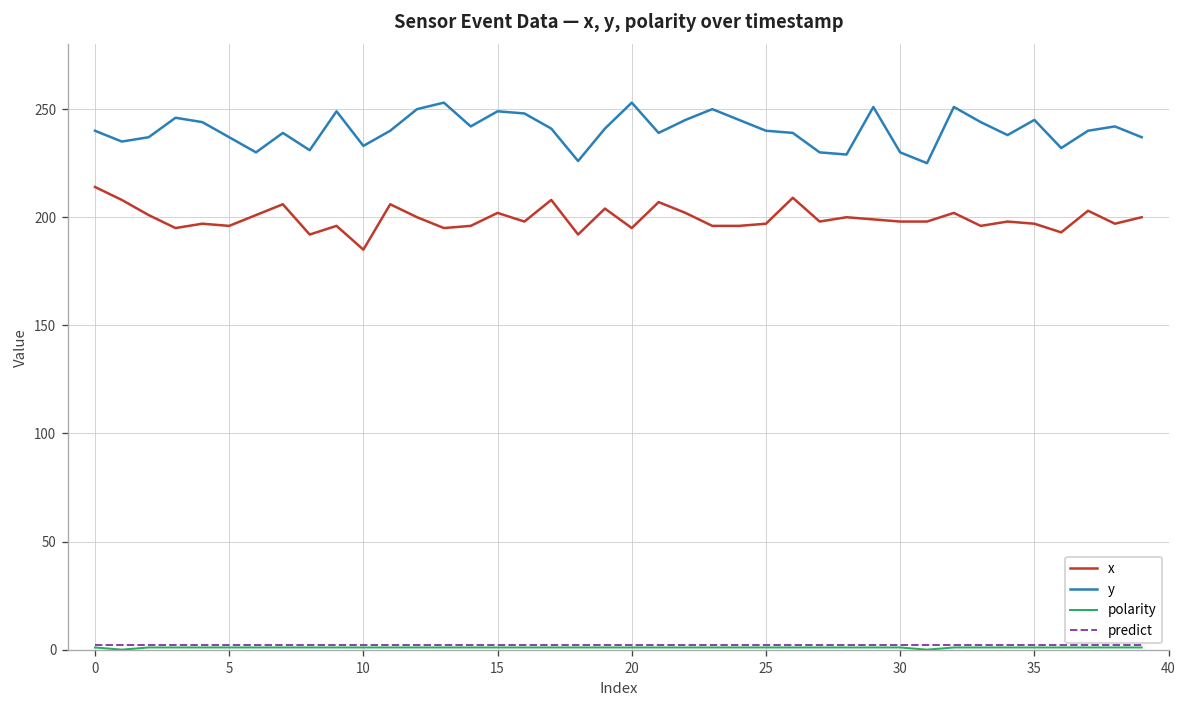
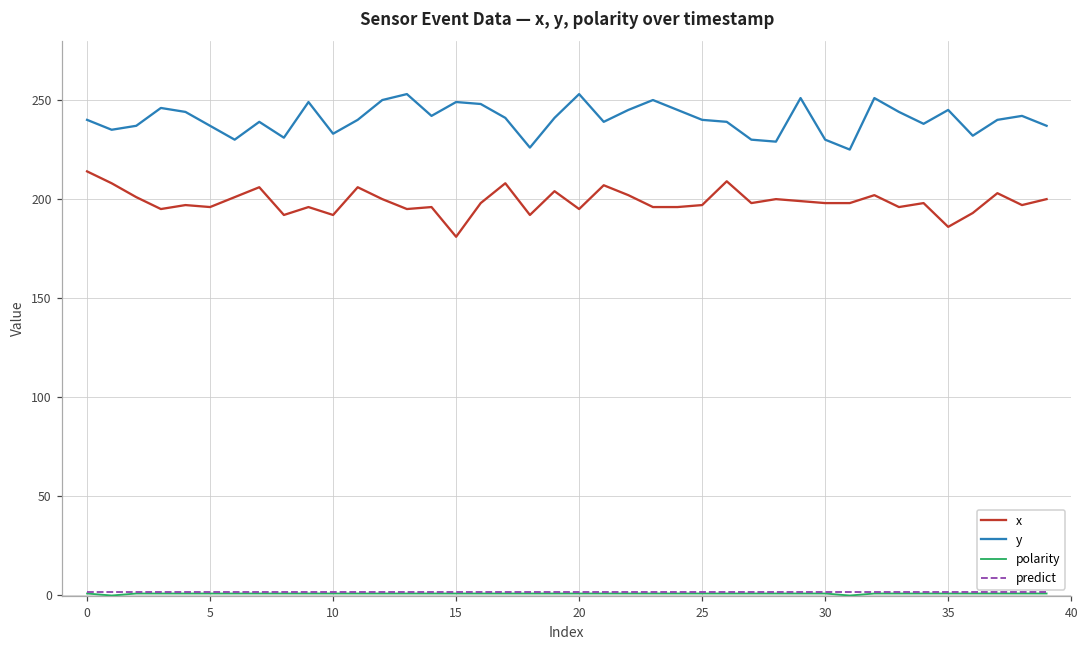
x, 10: 185 -> 192
x, 15: 202 -> 181
x, 35: 197 -> 186
